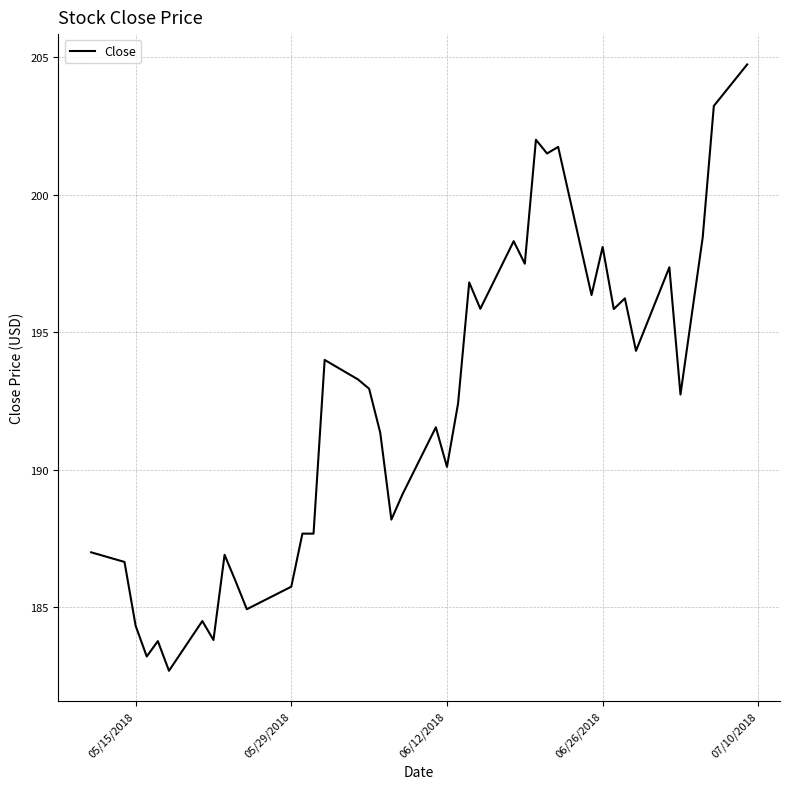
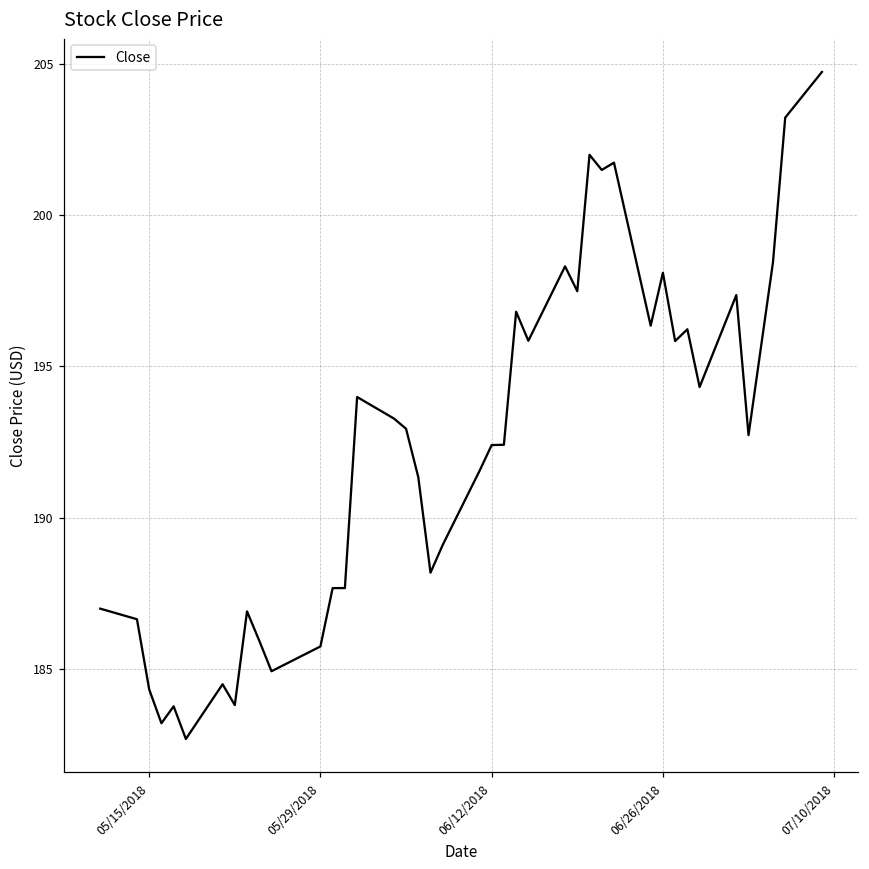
06/12/2018: 190.1 -> 192.4
